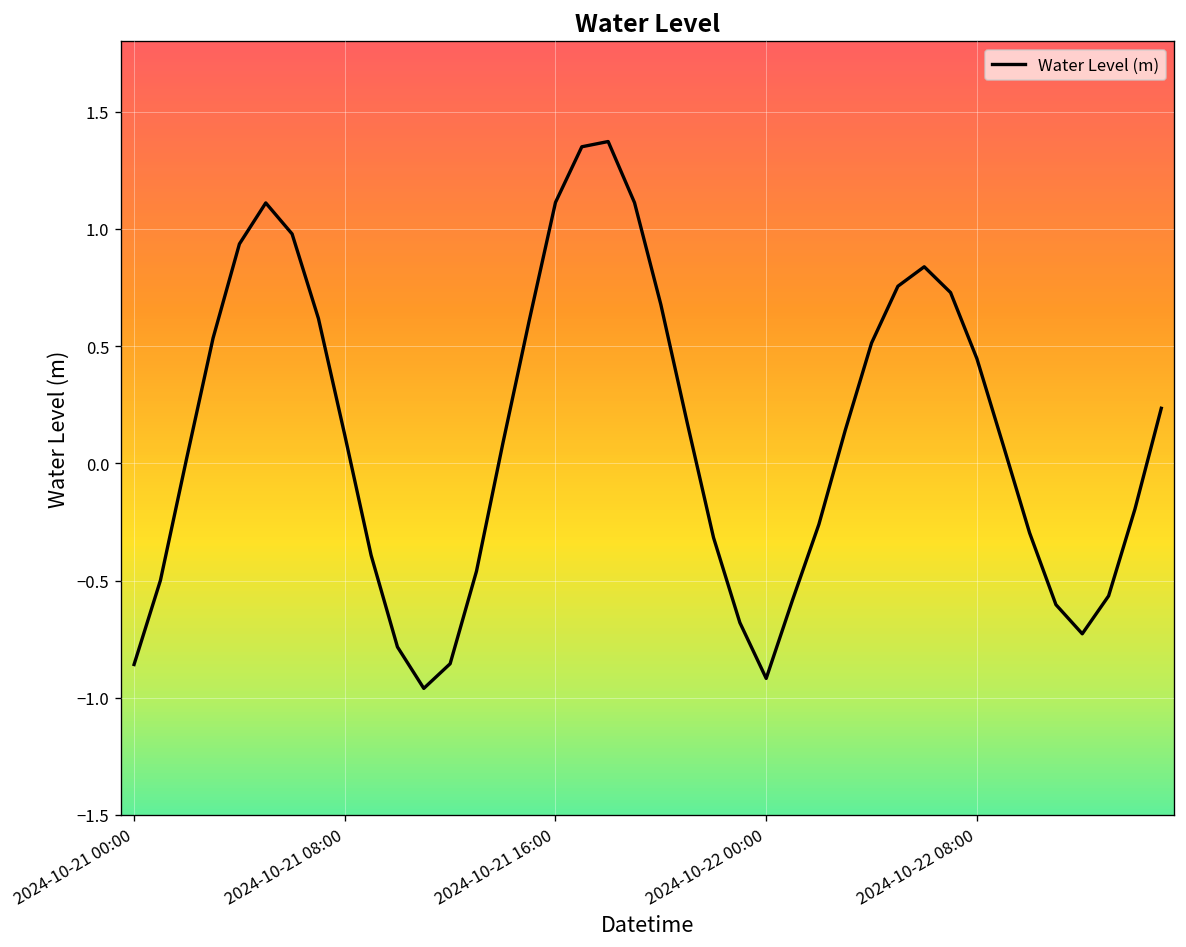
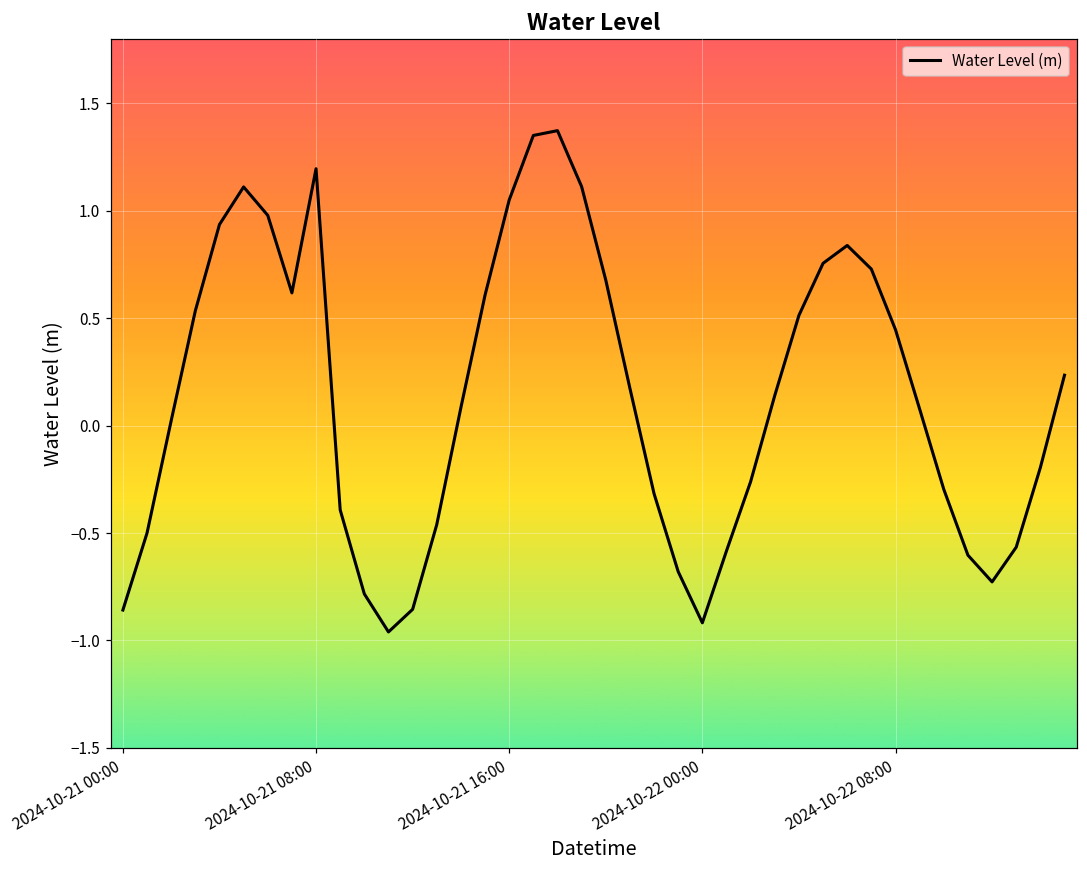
2024-10-21 08:00: 0.12 -> 1.20
2024-10-21 16:00: 1.11 -> 1.05
